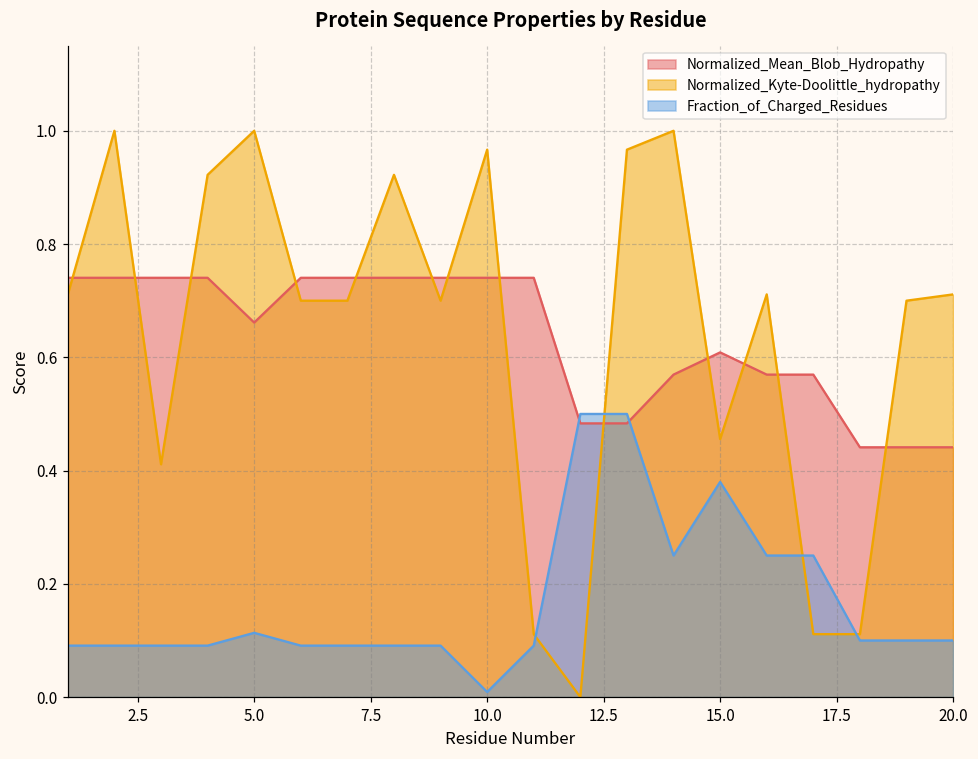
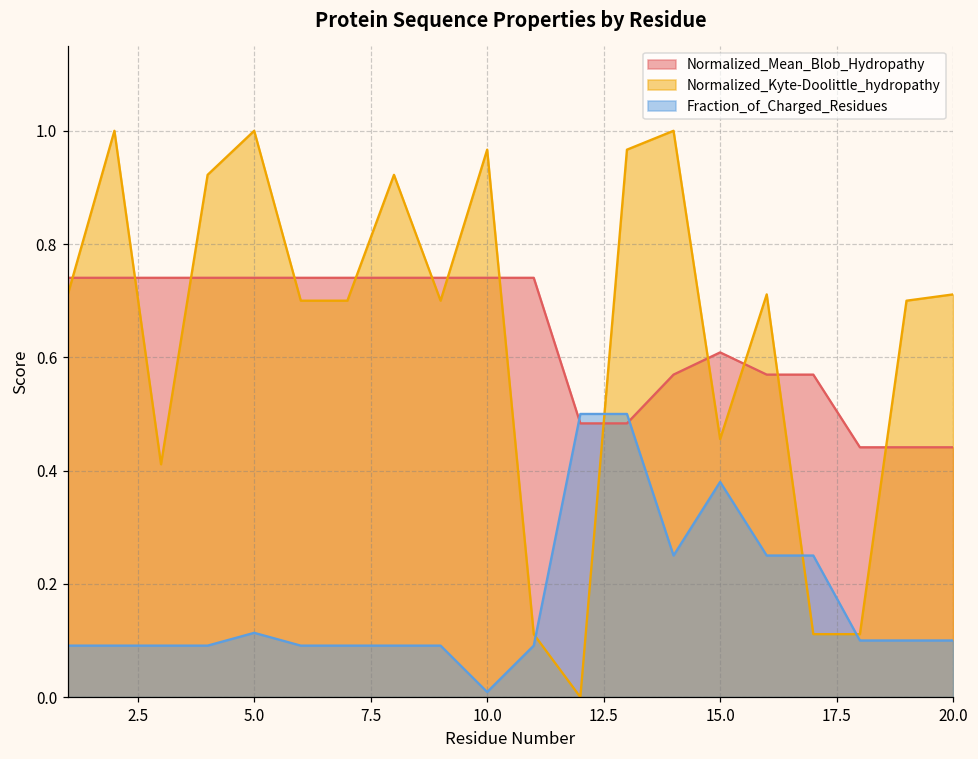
Normalized_Mean_Blob_Hydropathy, 5.0: 0.66 -> 0.74
